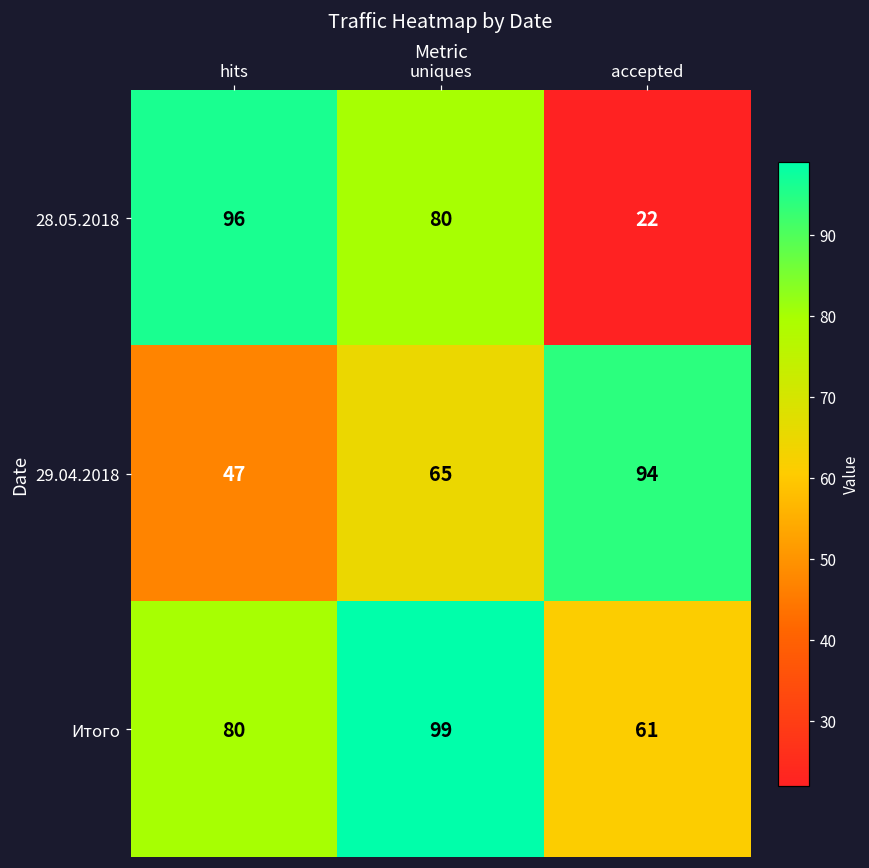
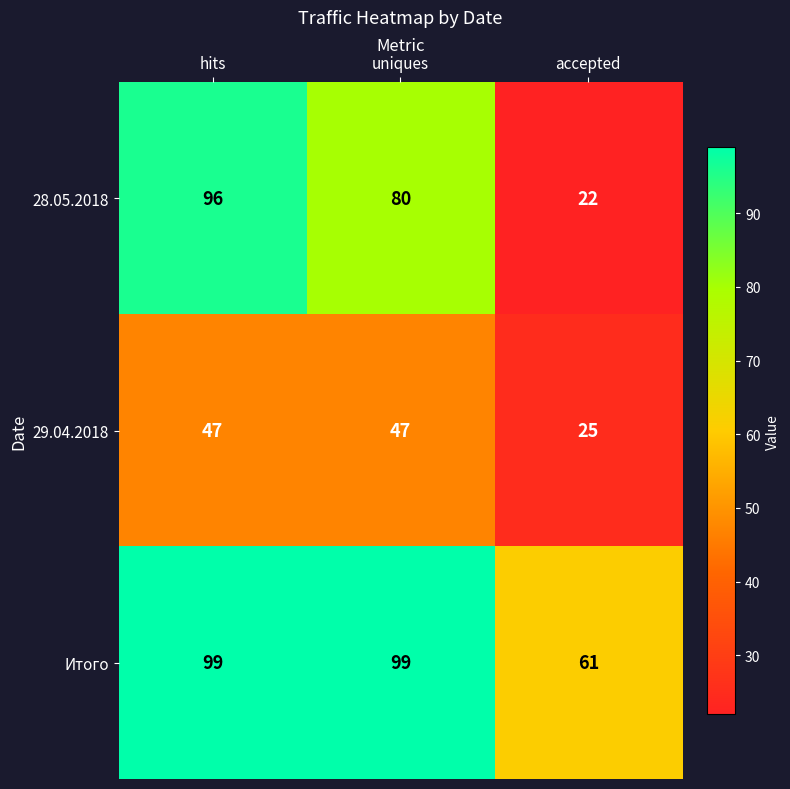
29.04.2018, uniques: 65 -> 47
29.04.2018, accepted: 94 -> 25
Итого, hits: 80 -> 99
